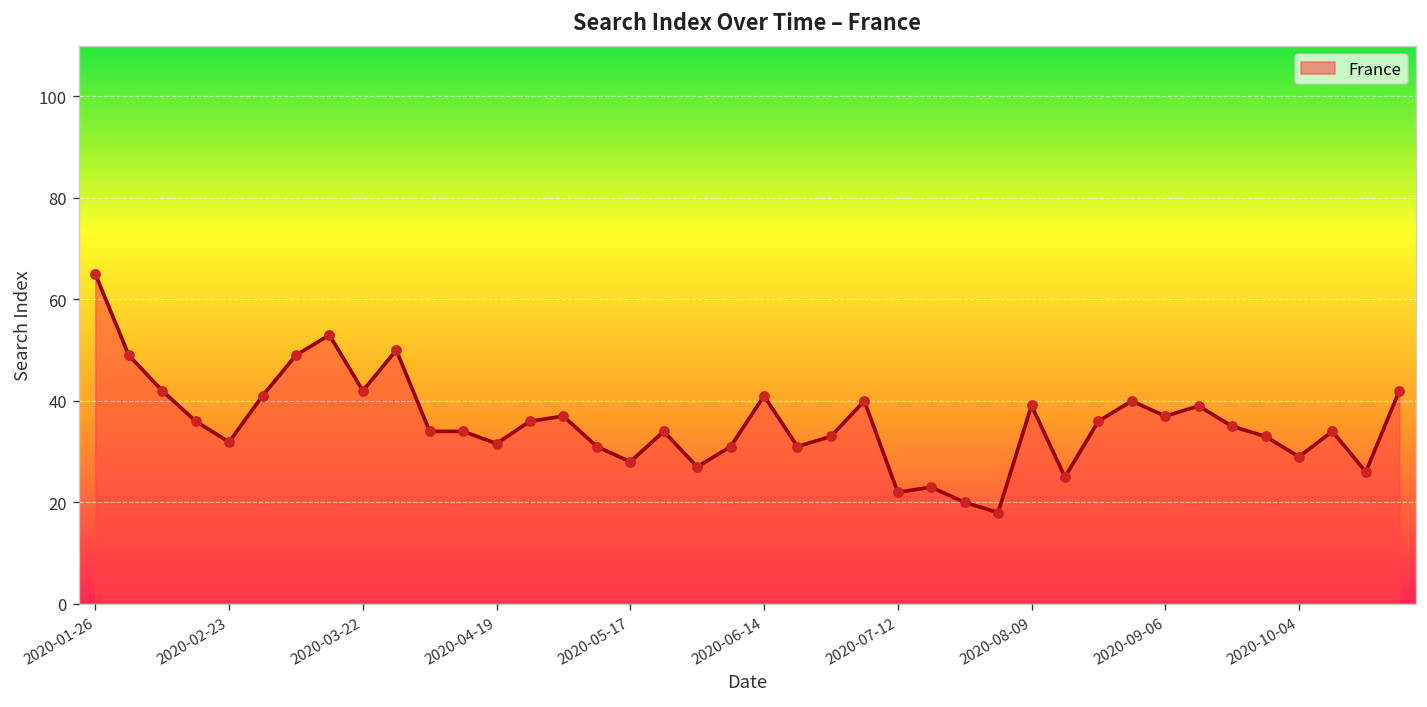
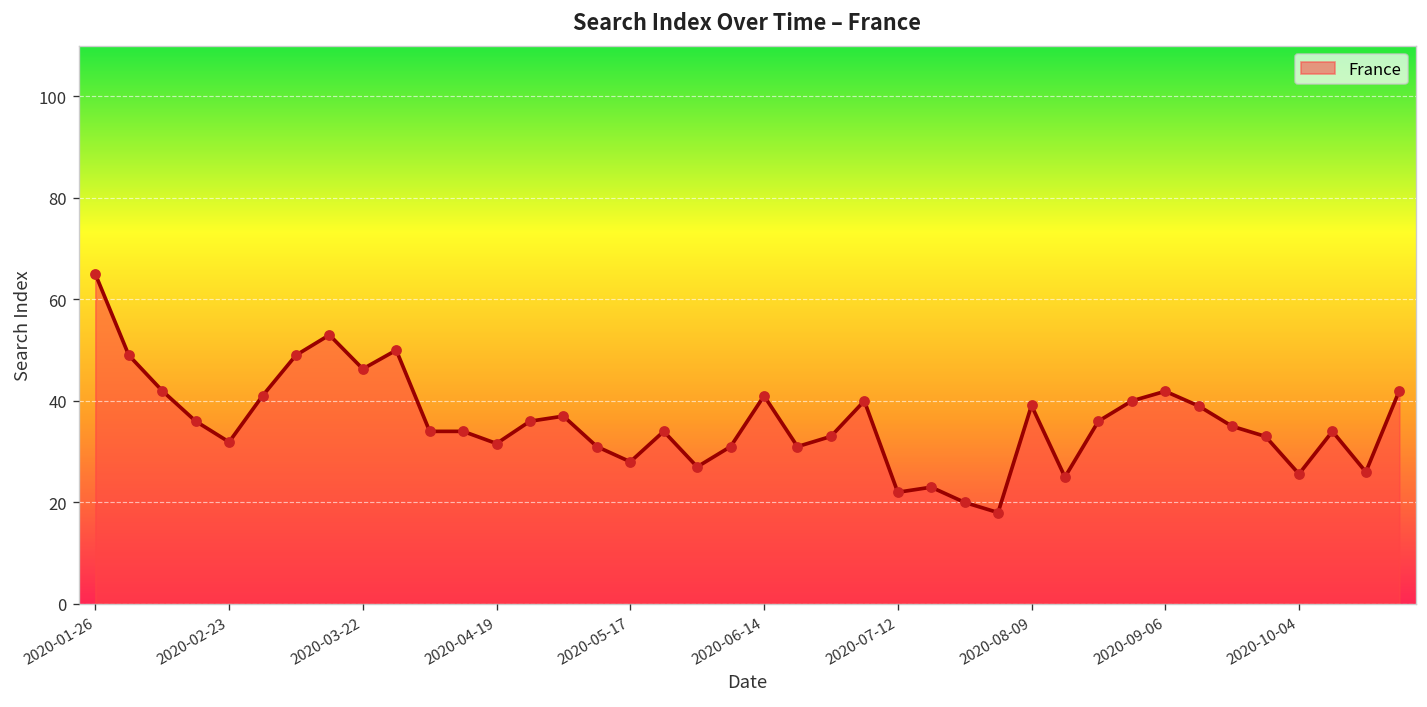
2020-03-22: 42 -> 46
2020-09-06: 37 -> 42
2020-10-04: 29 -> 26
